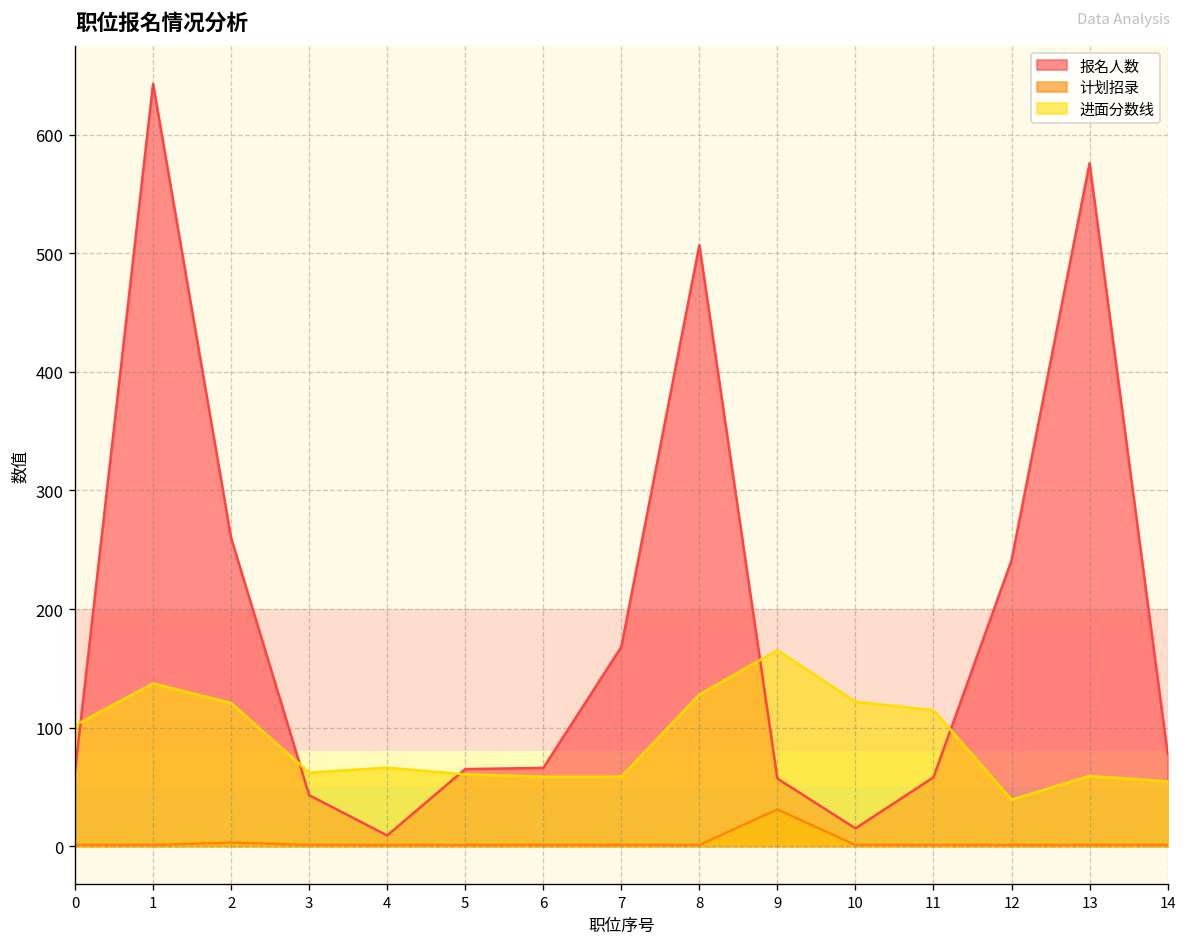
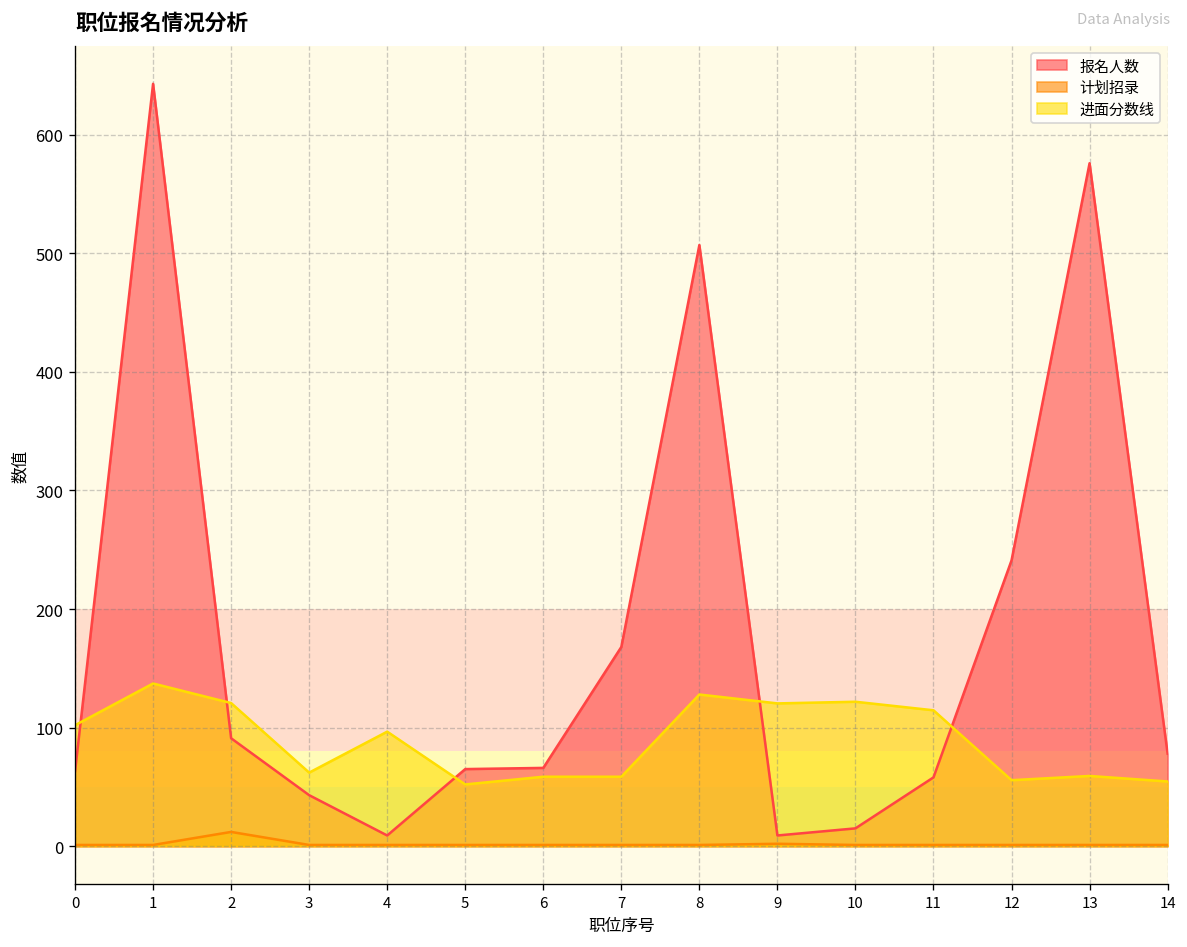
报名人数, 2: 260 -> 90
计划招录, 2: 0 -> 10
进面分数线, 4: 70 -> 100
进面分数线, 5: 60 -> 50
报名人数, 9: 60 -> 10
计划招录, 9: 30 -> 0
进面分数线, 9: 170 -> 120
进面分数线, 12: 40 -> 60
